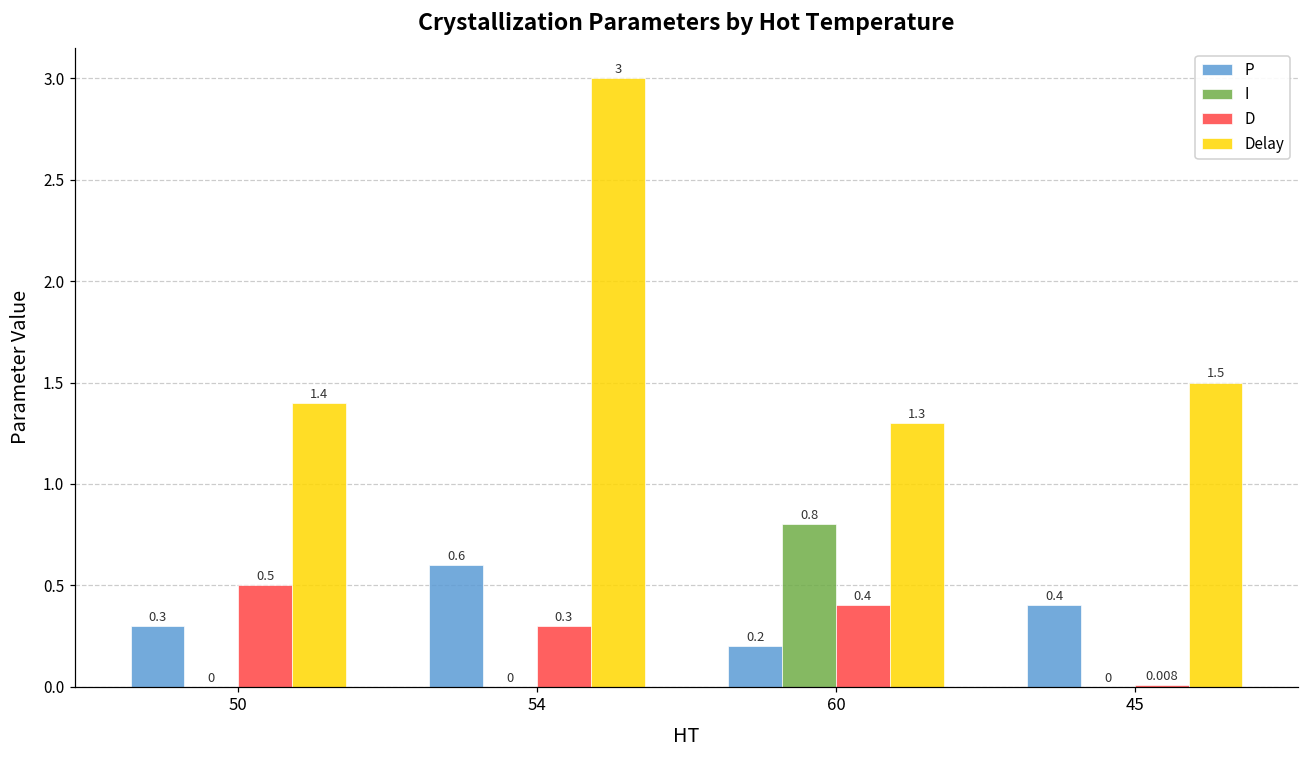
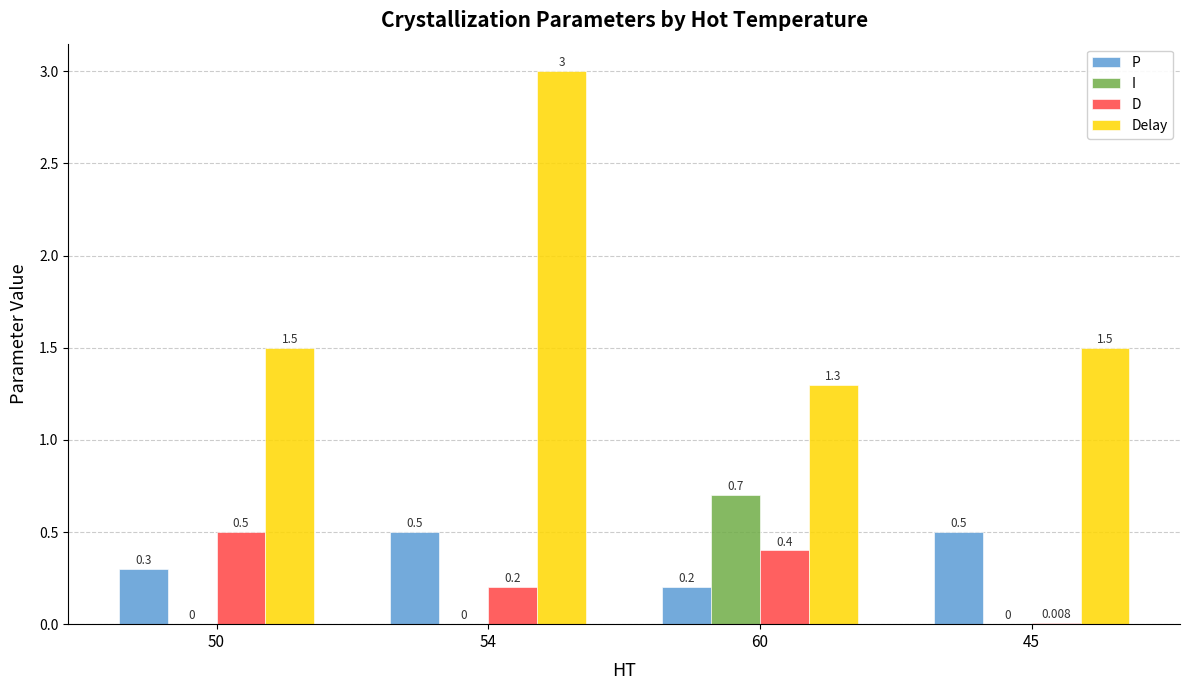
Delay, 50: 1.4 -> 1.5
P, 54: 0.6 -> 0.5
D, 54: 0.3 -> 0.2
I, 60: 0.8 -> 0.7
P, 45: 0.4 -> 0.5
